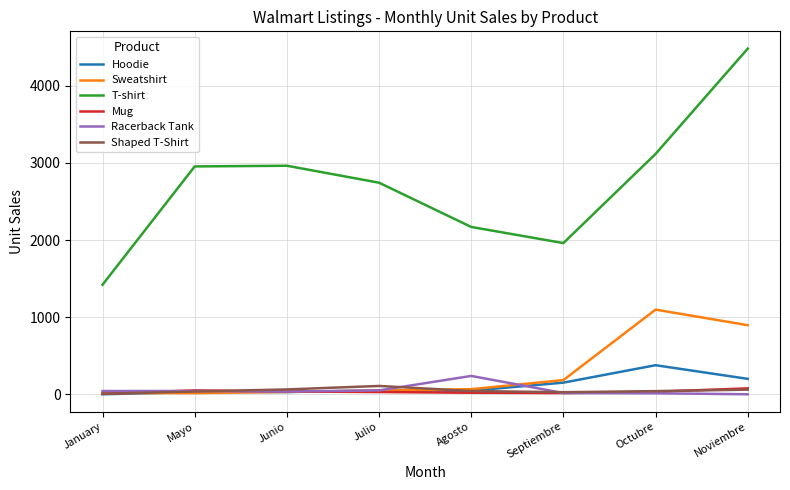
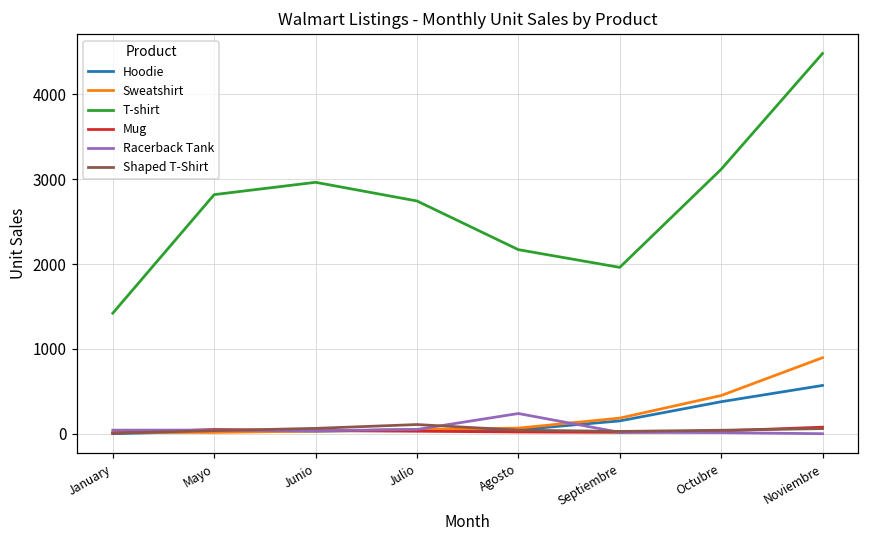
T-shirt, Mayo: 3000 -> 2800
Sweatshirt, Octubre: 1100 -> 500
Hoodie, Noviembre: 200 -> 600
